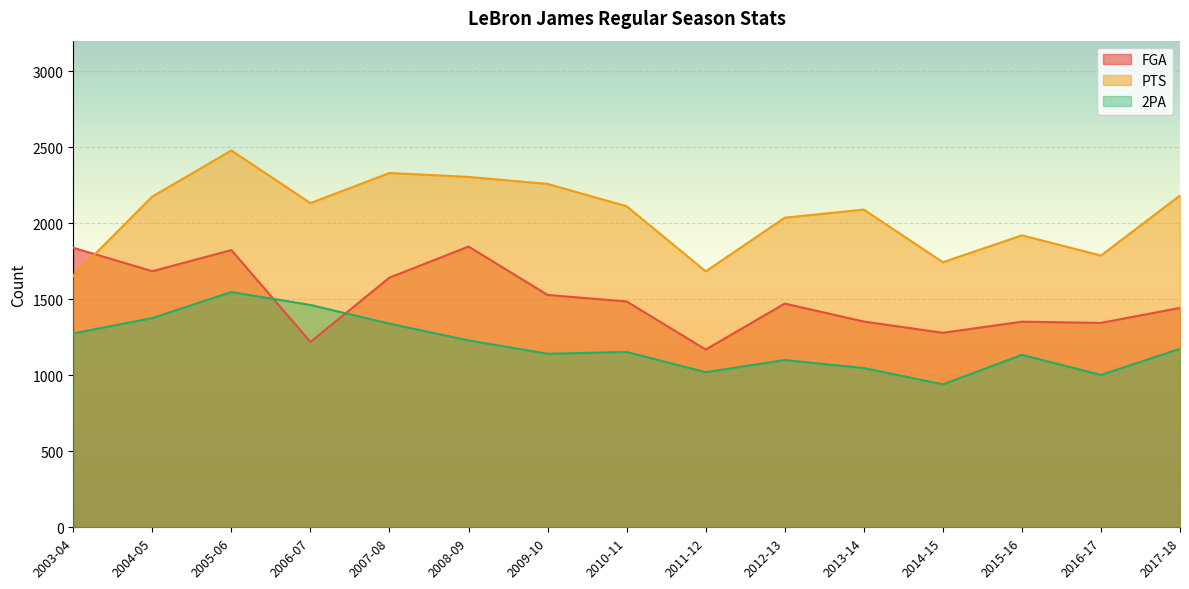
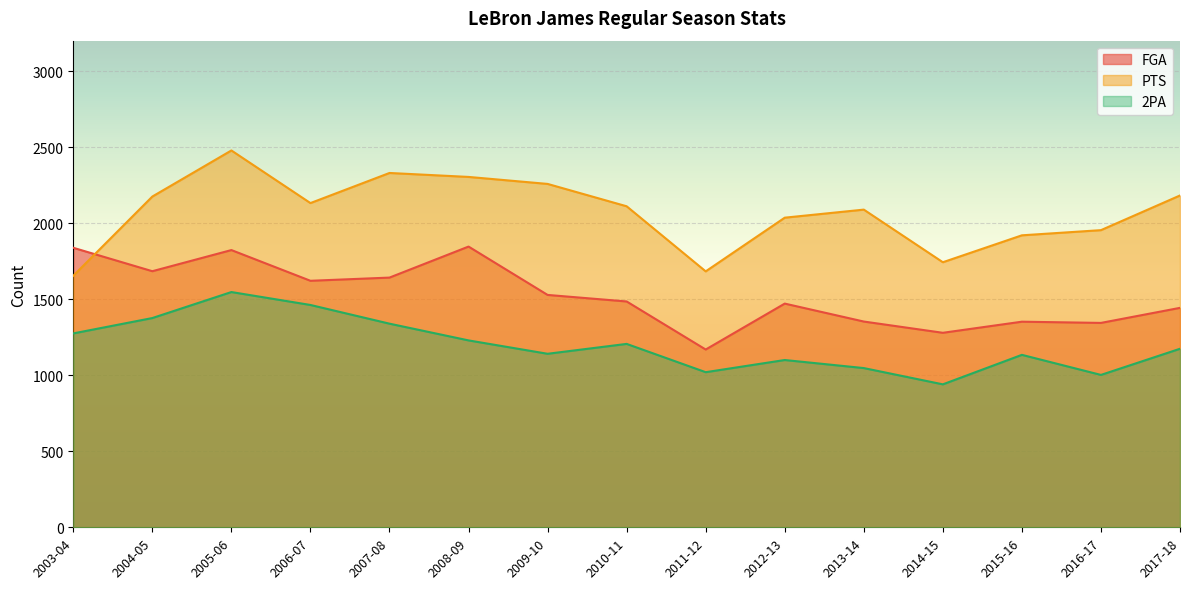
FGA, 2006-07: 1220 -> 1620
2PA, 2010-11: 1150 -> 1210
PTS, 2016-17: 1790 -> 1950
